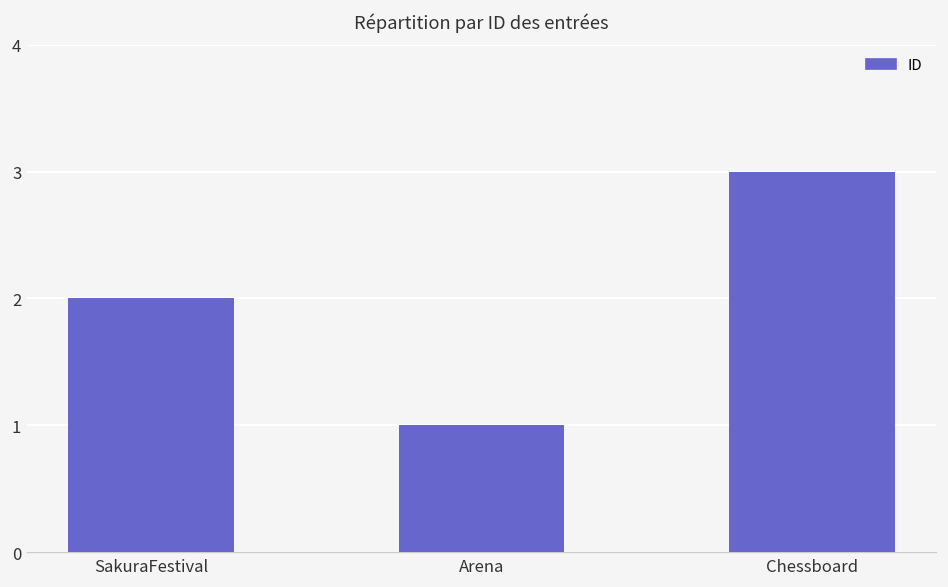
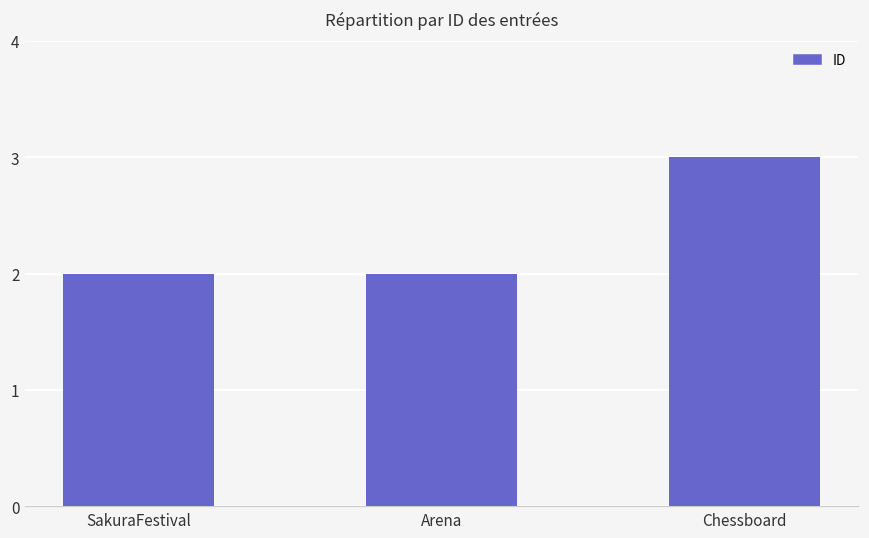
Arena: 1 -> 2
